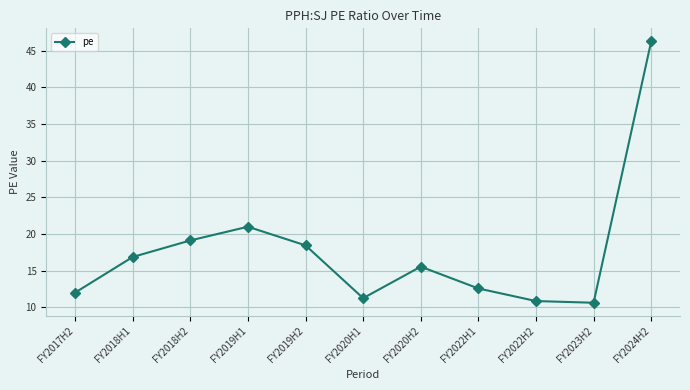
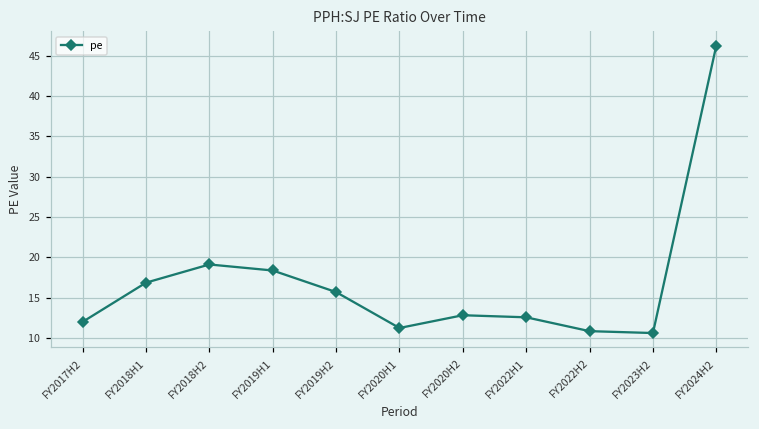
FY2019H1: 21 -> 18
FY2019H2: 18 -> 16
FY2020H2: 16 -> 13
